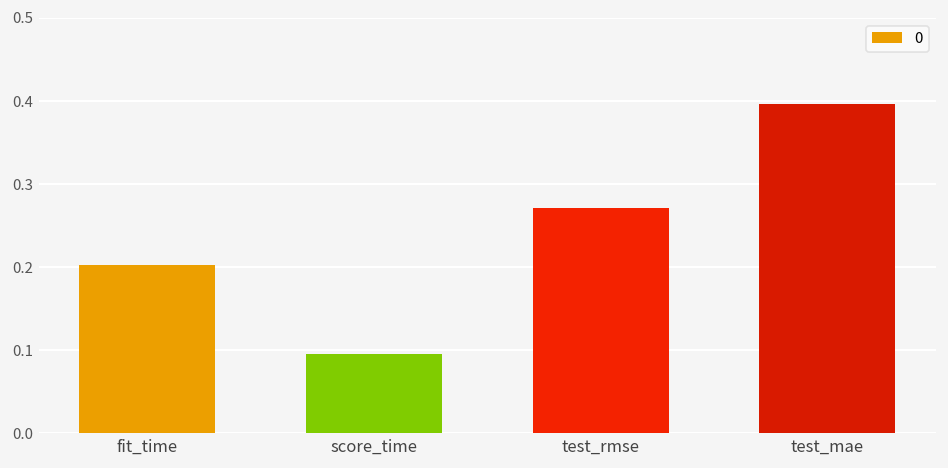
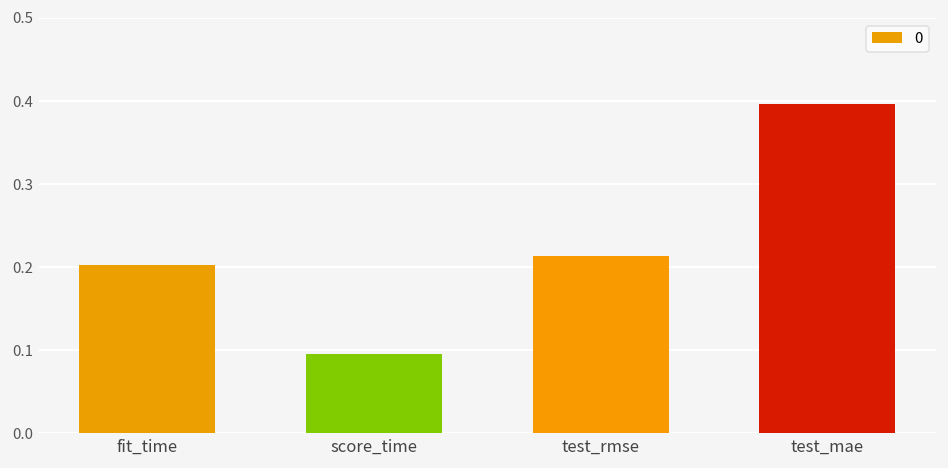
test_rmse: 0.27 -> 0.21
